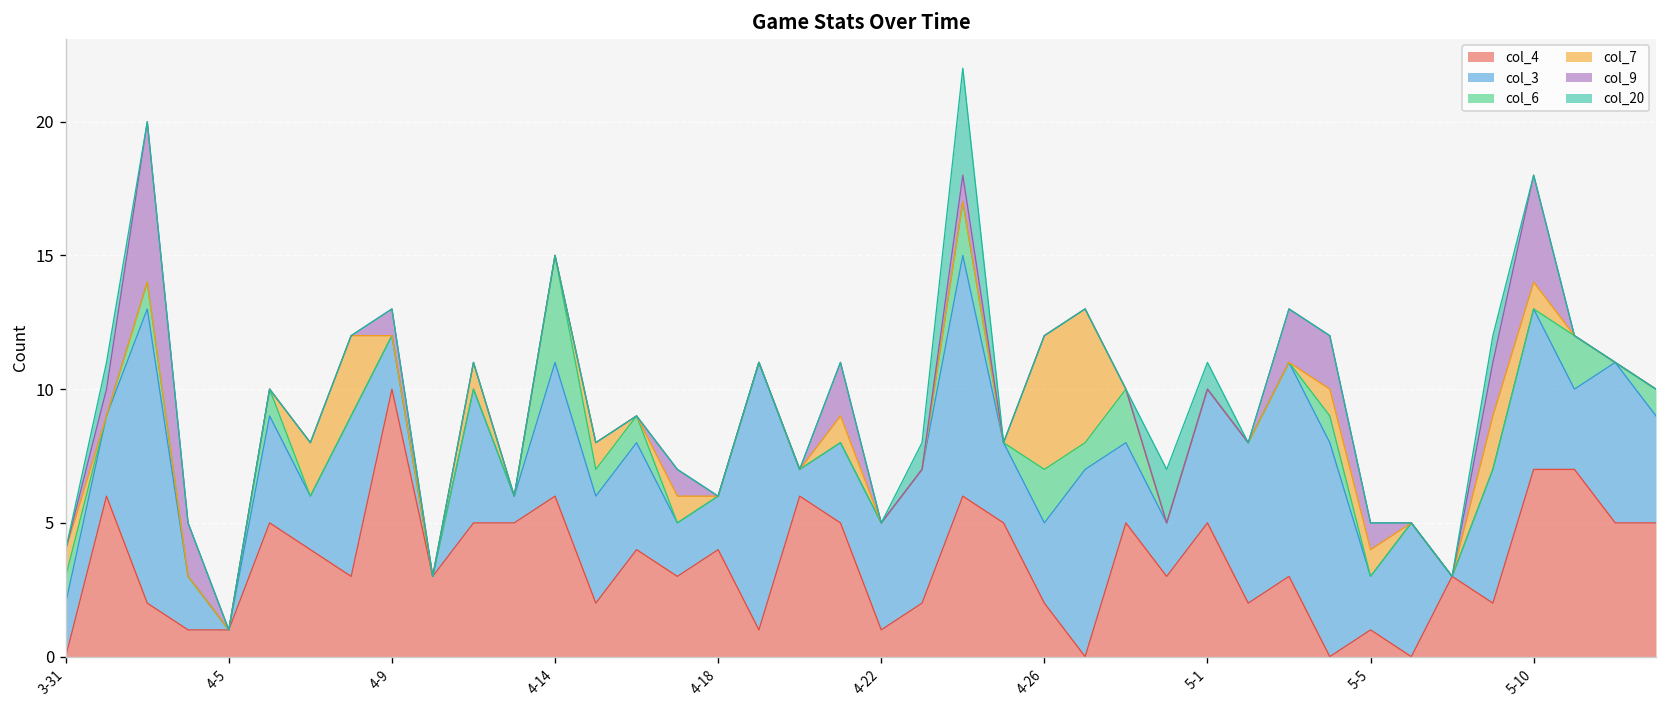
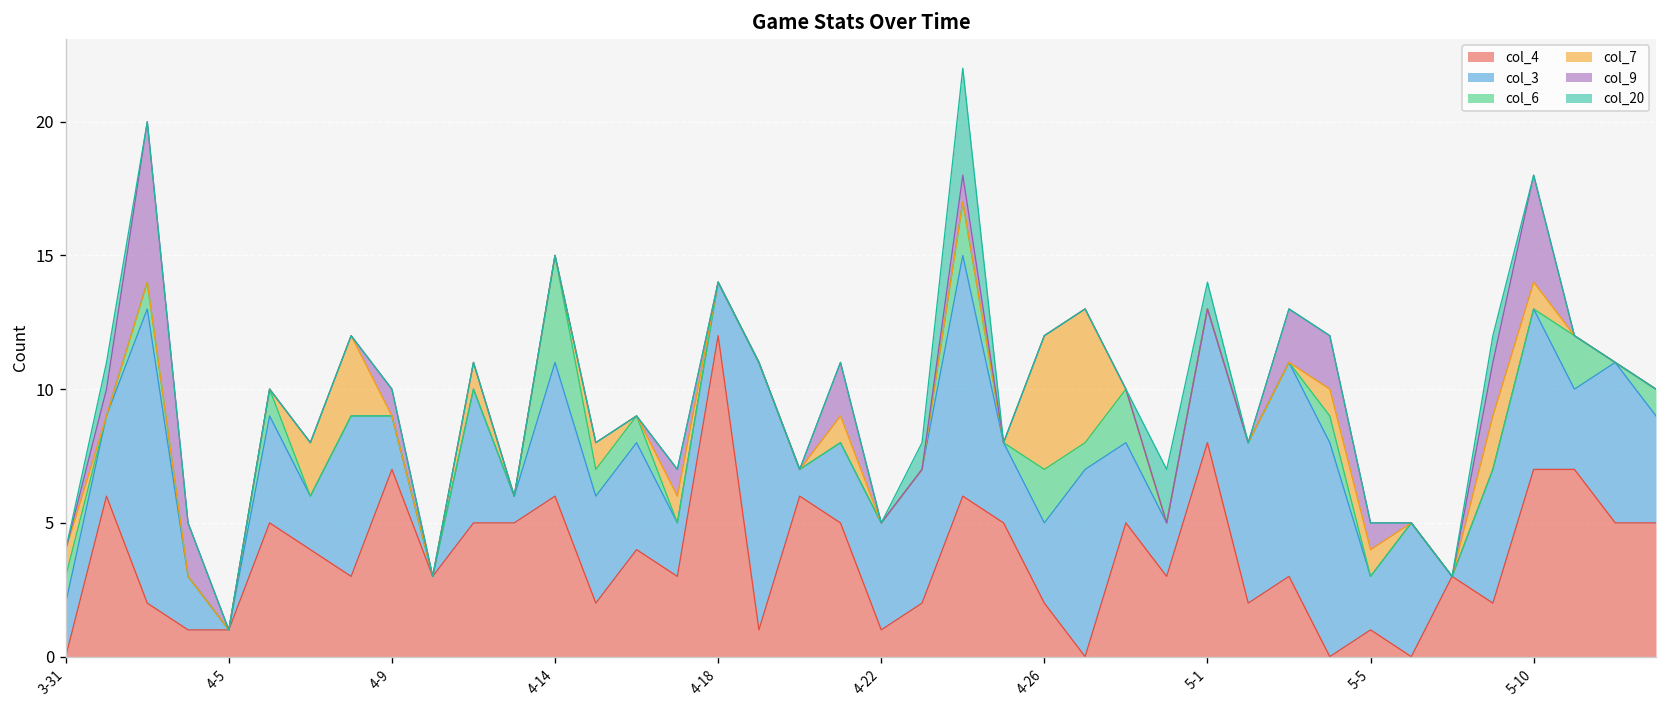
col_4, 4-9: 10 -> 7
col_4, 4-18: 4 -> 12
col_4, 5-1: 5 -> 8
